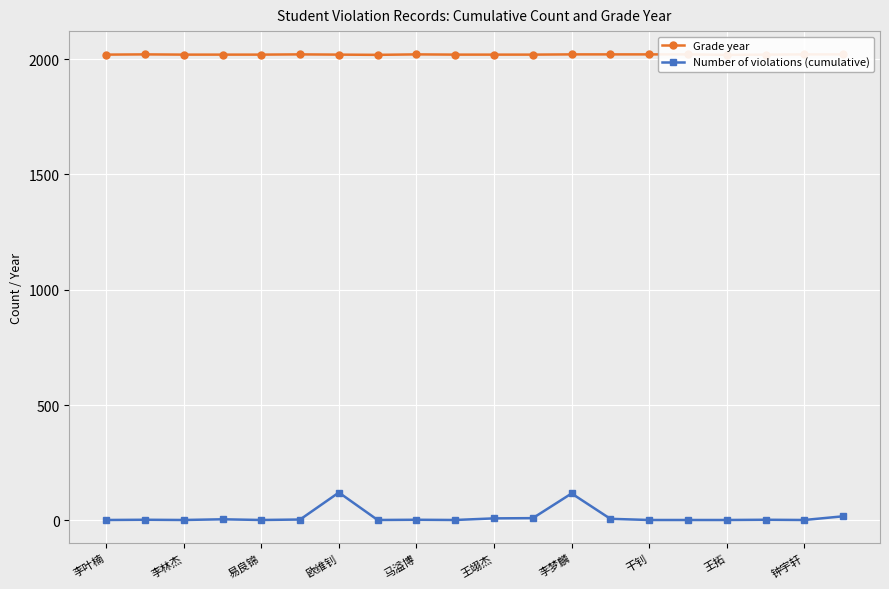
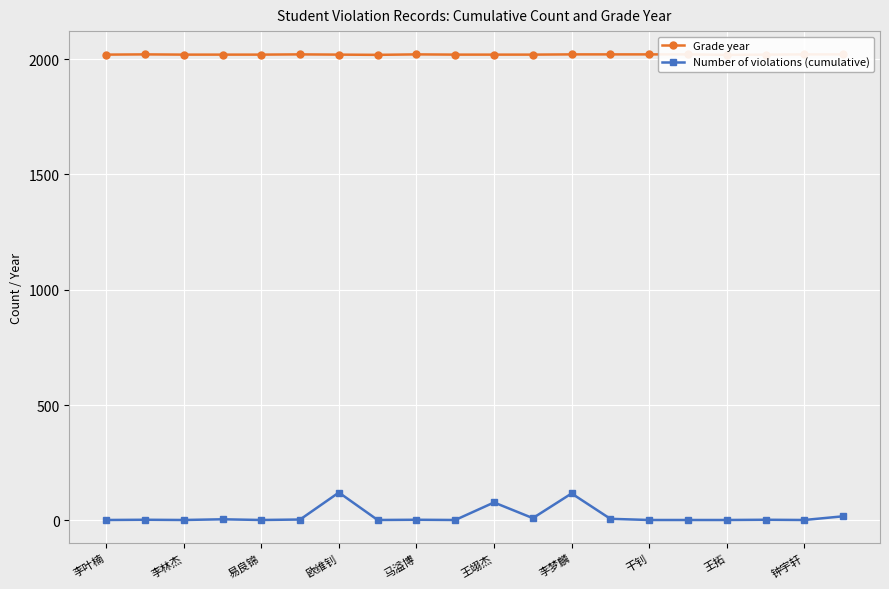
Number of violations (cumulative), 王翊杰: 10 -> 80
